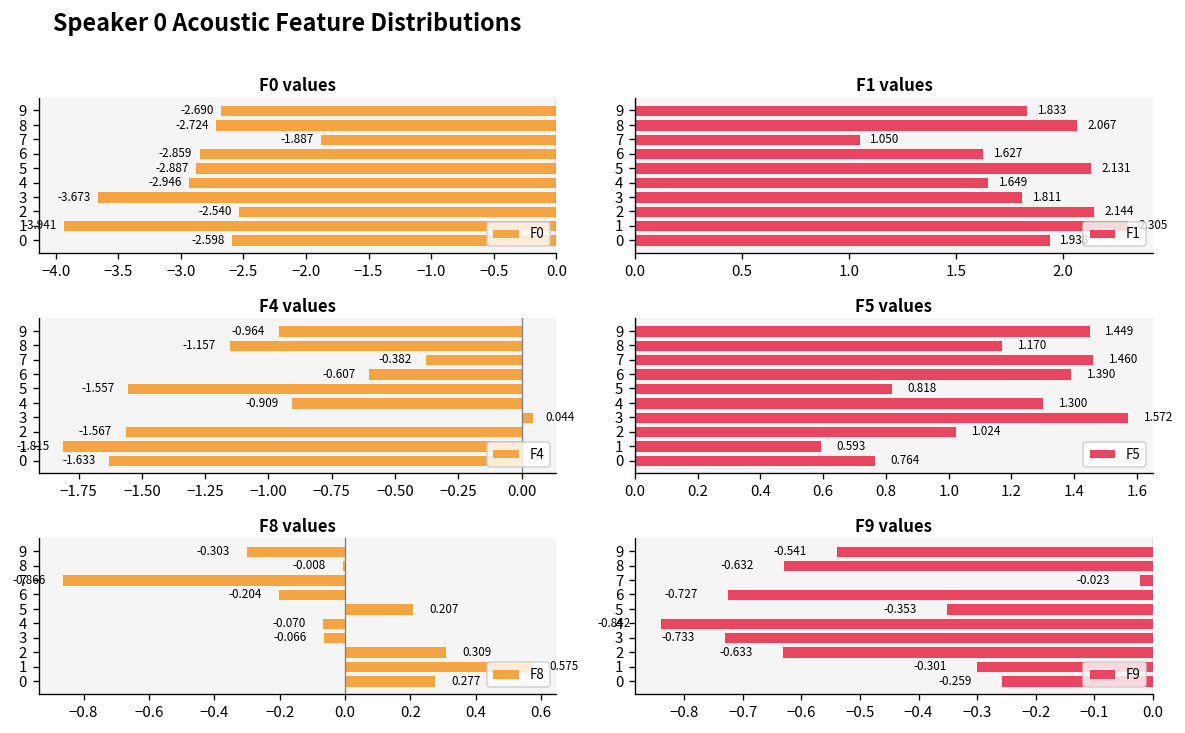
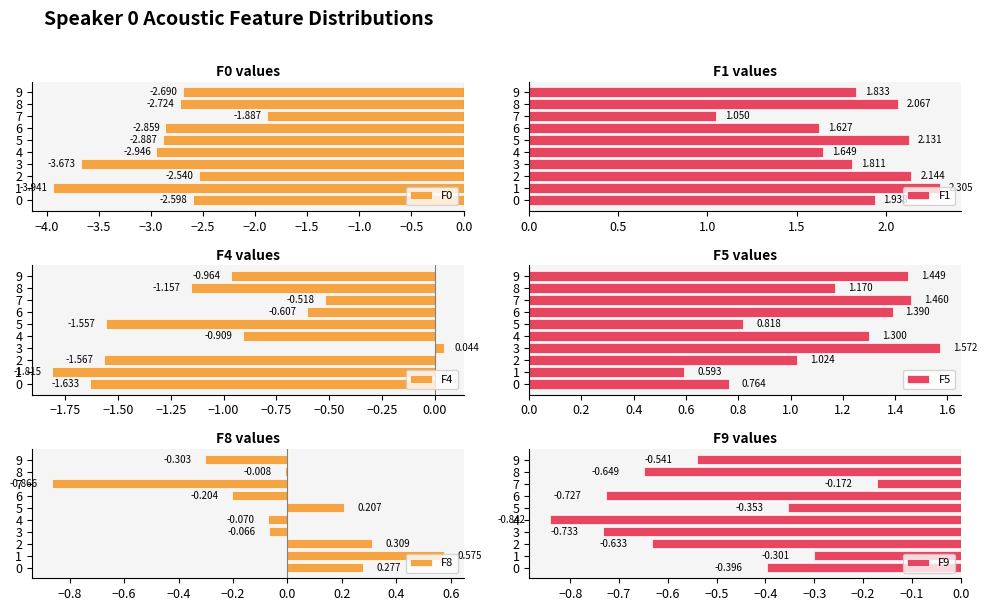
F4 values, 7: -0.382 -> -0.518
F9 values, 8: -0.632 -> -0.649
F9 values, 7: -0.023 -> -0.172
F9 values, 0: -0.259 -> -0.396
